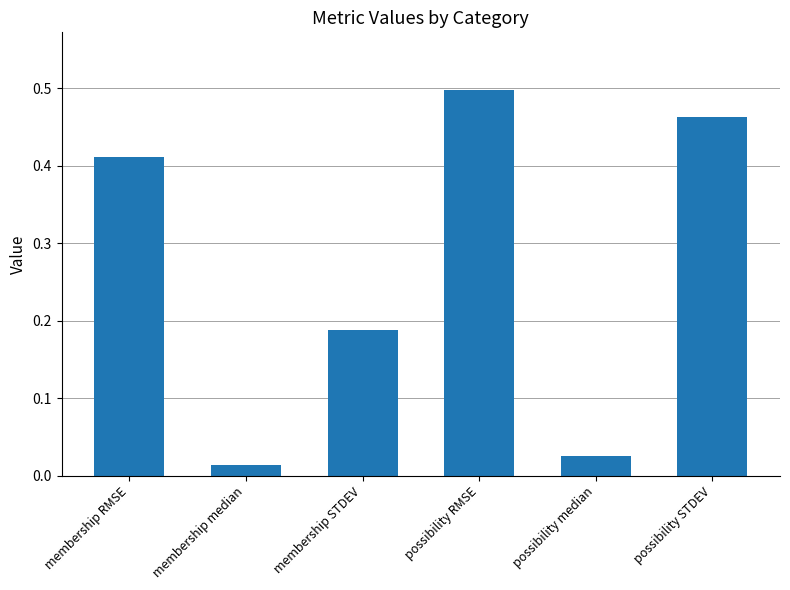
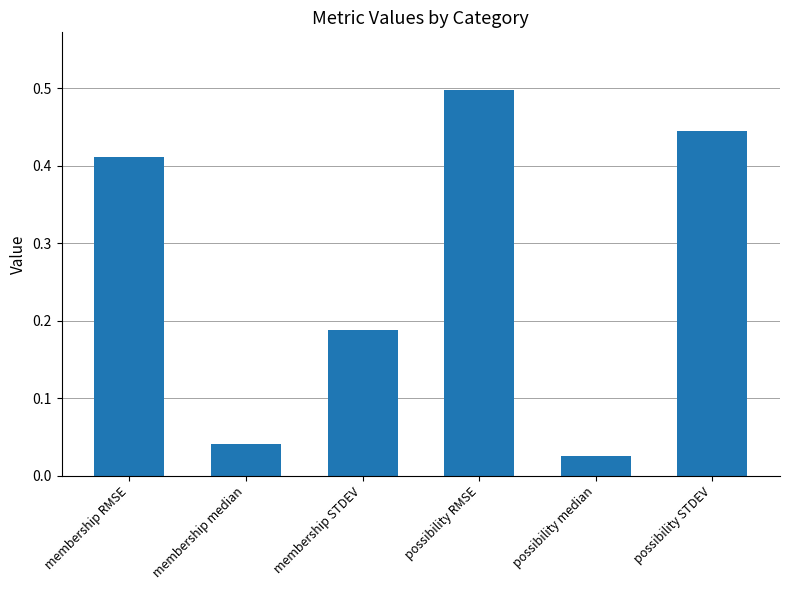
membership median: 0.01 -> 0.04
possibility STDEV: 0.46 -> 0.44
